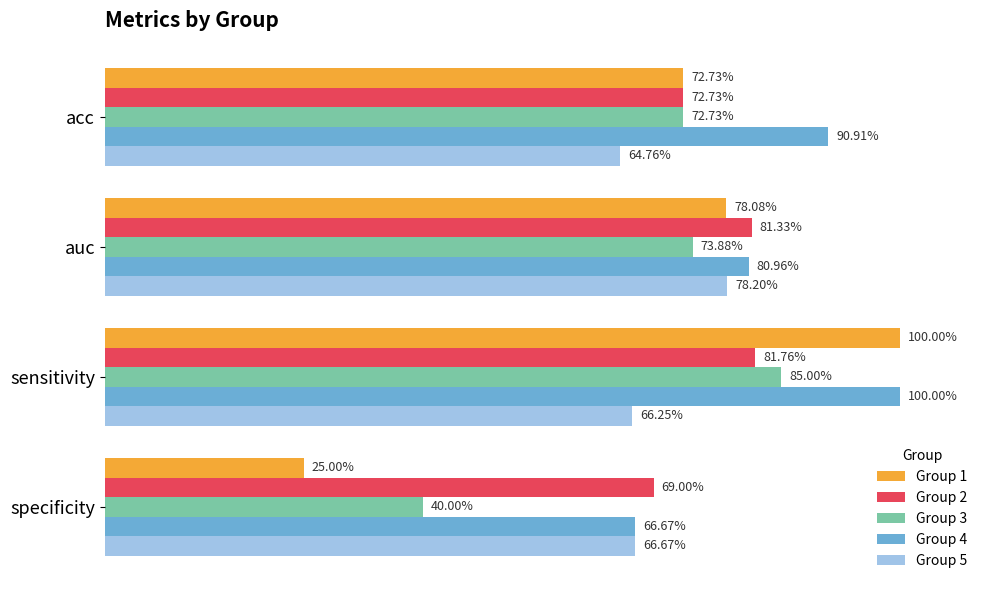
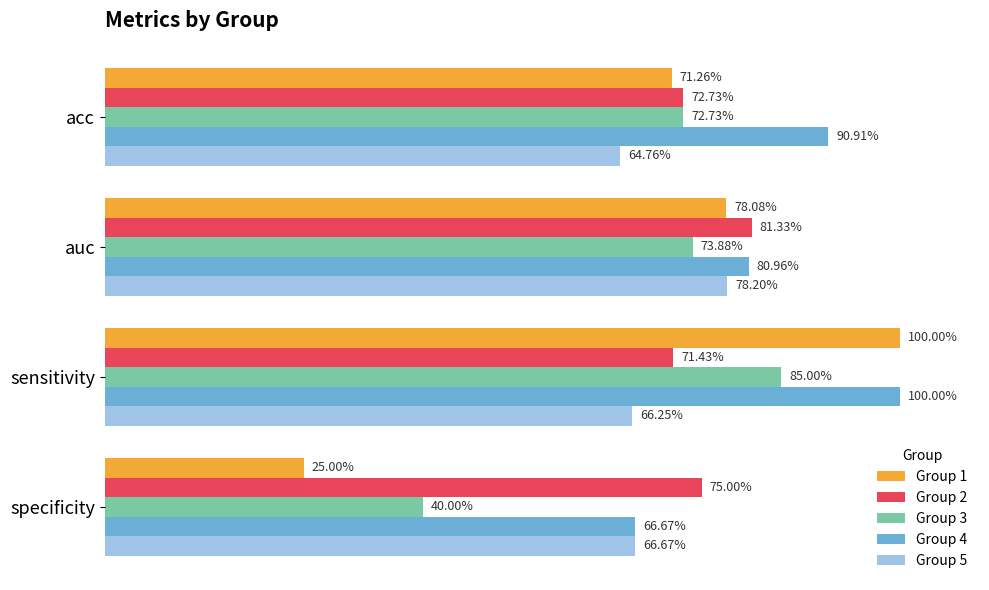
Group 1, acc: 72.73% -> 71.26%
Group 2, sensitivity: 81.76% -> 71.43%
Group 2, specificity: 69.00% -> 75.00%
